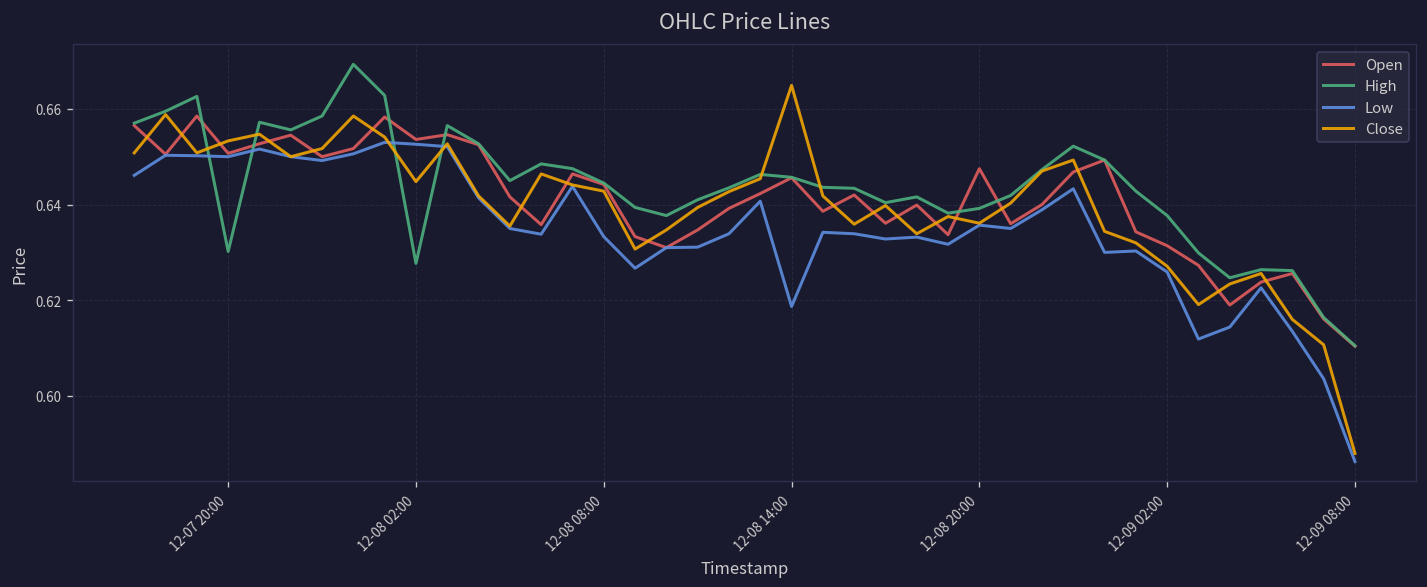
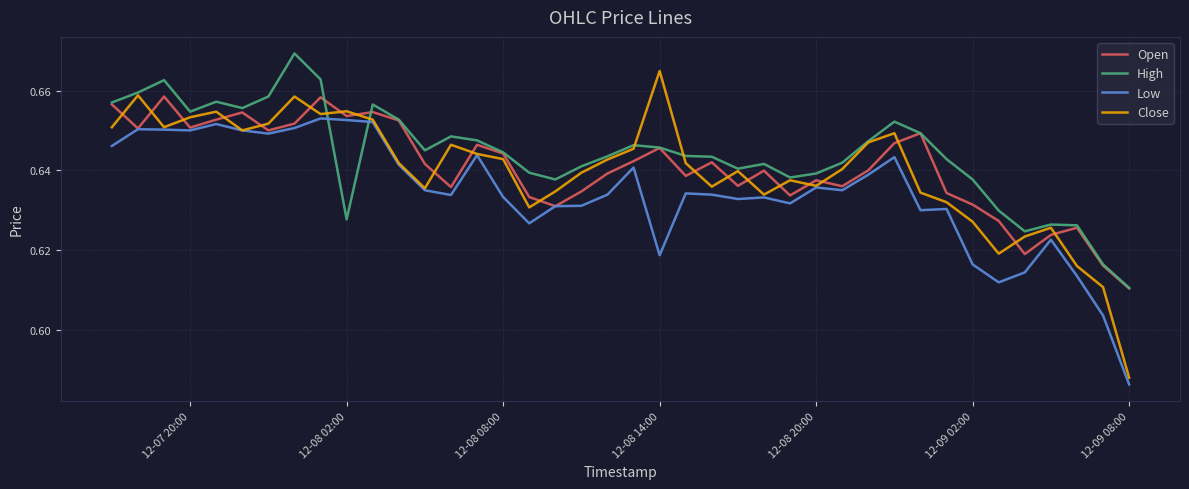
High, 12-07 20:00: 0.630 -> 0.655
Close, 12-08 02:00: 0.645 -> 0.655
Open, 12-08 20:00: 0.648 -> 0.638
Low, 12-09 02:00: 0.626 -> 0.616
